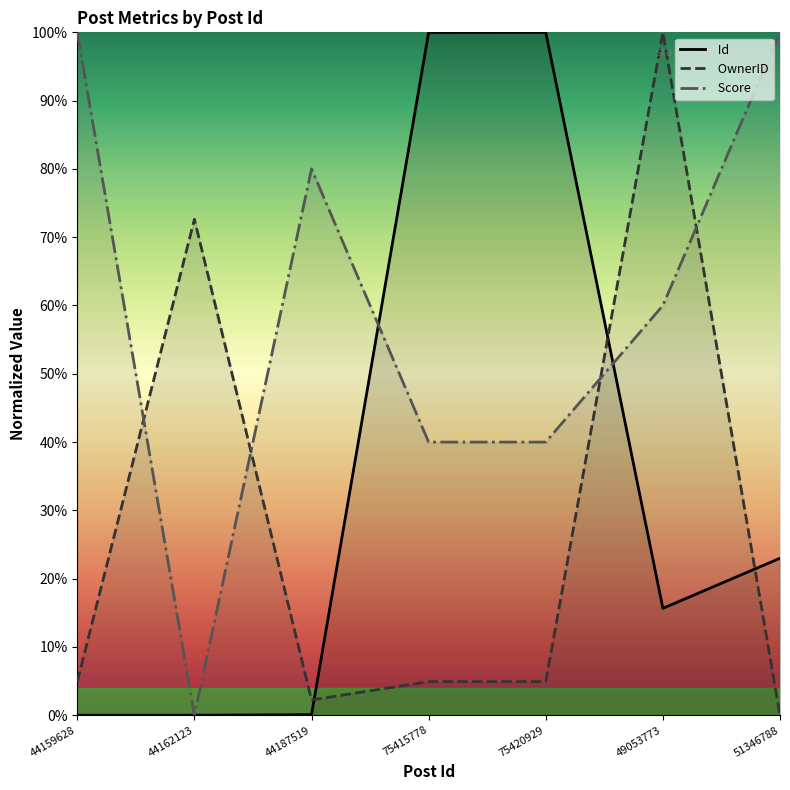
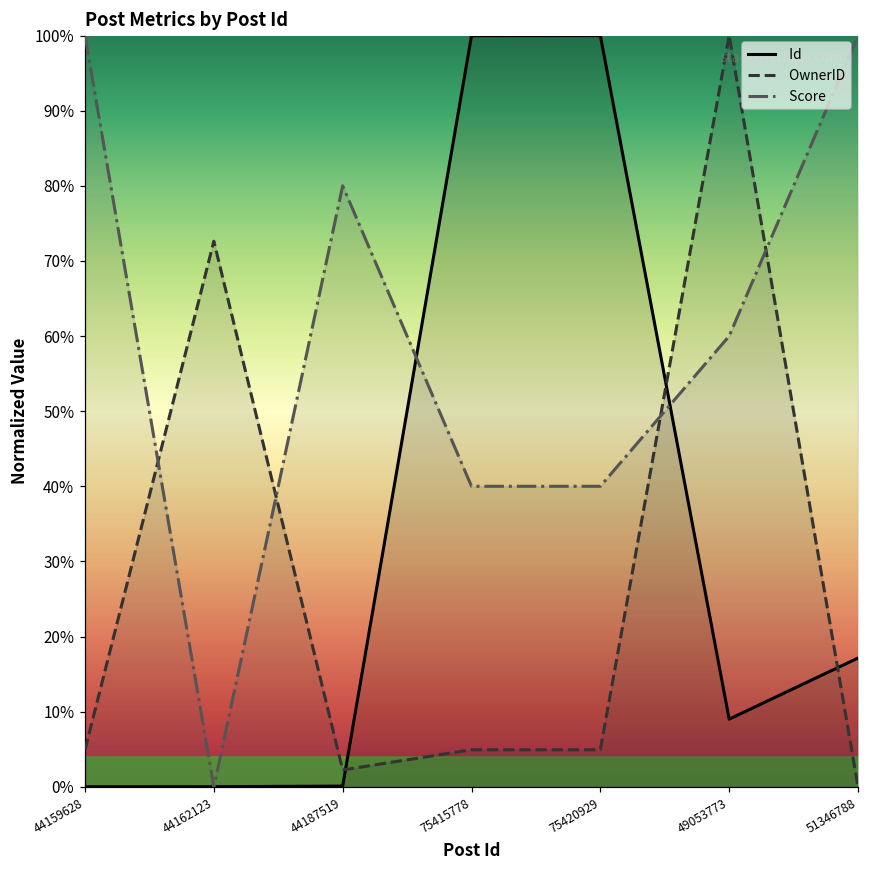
Id, 49053773: 16% -> 9%
Id, 51346788: 23% -> 17%
